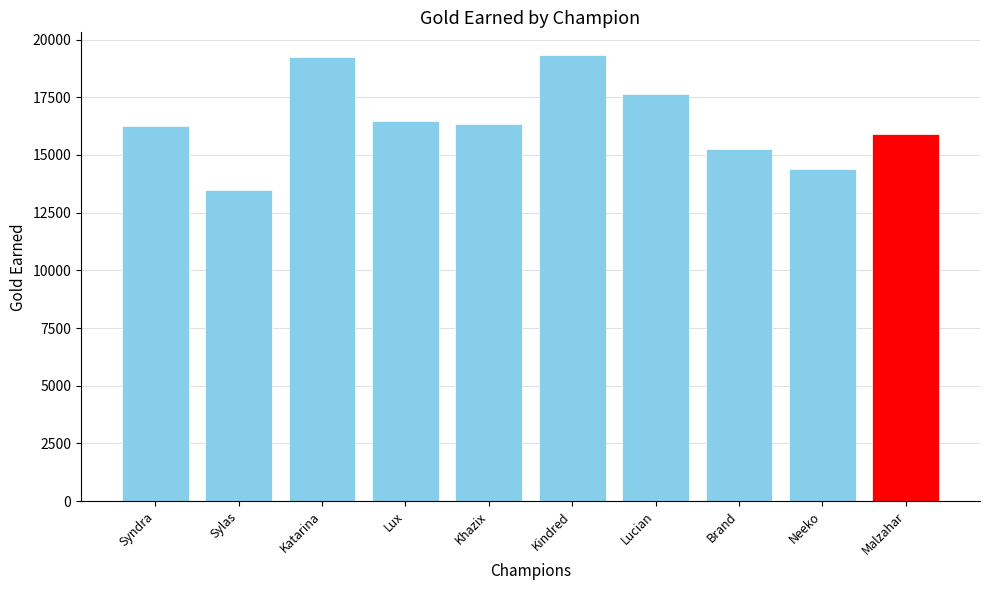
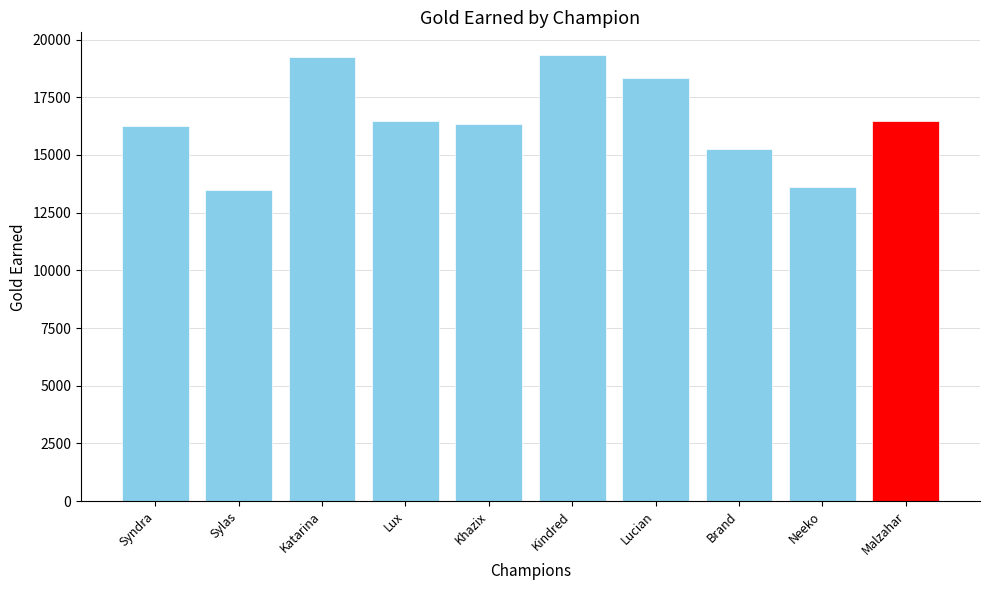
Lucian: 17600 -> 18300
Neeko: 14400 -> 13600
Malzahar: 15900 -> 16500
